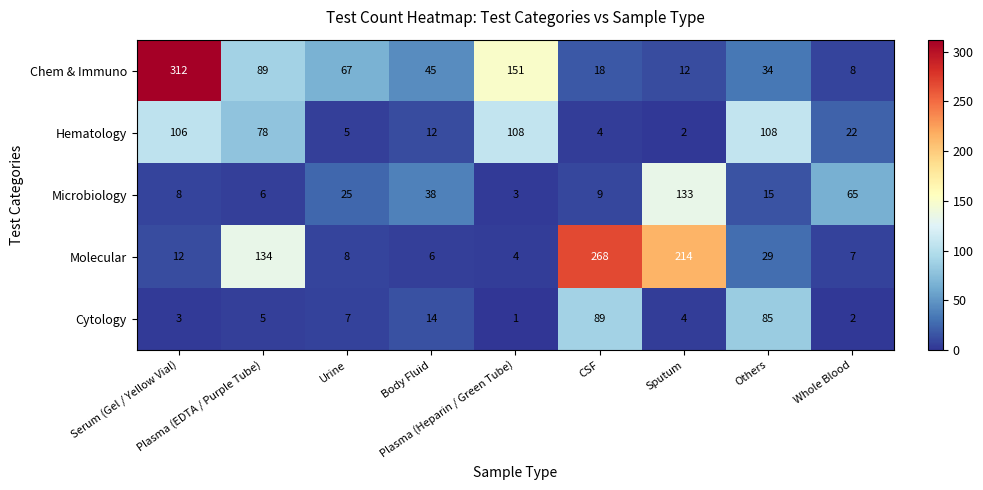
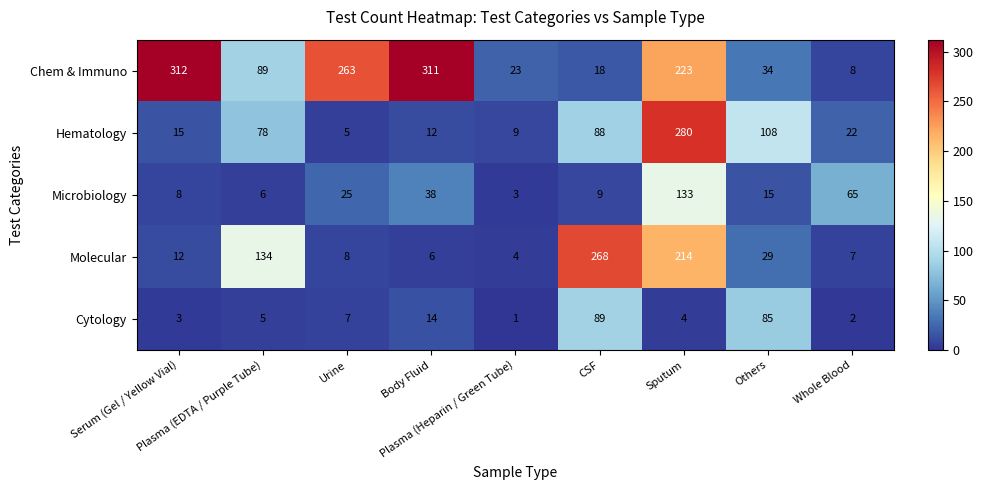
Chem & Immuno, Urine: 67 -> 263
Chem & Immuno, Body Fluid: 45 -> 311
Chem & Immuno, Plasma (Heparin / Green Tube): 151 -> 23
Chem & Immuno, Sputum: 12 -> 223
Hematology, Serum (Gel / Yellow Vial): 106 -> 15
Hematology, Plasma (Heparin / Green Tube): 108 -> 9
Hematology, CSF: 4 -> 88
Hematology, Sputum: 2 -> 280
